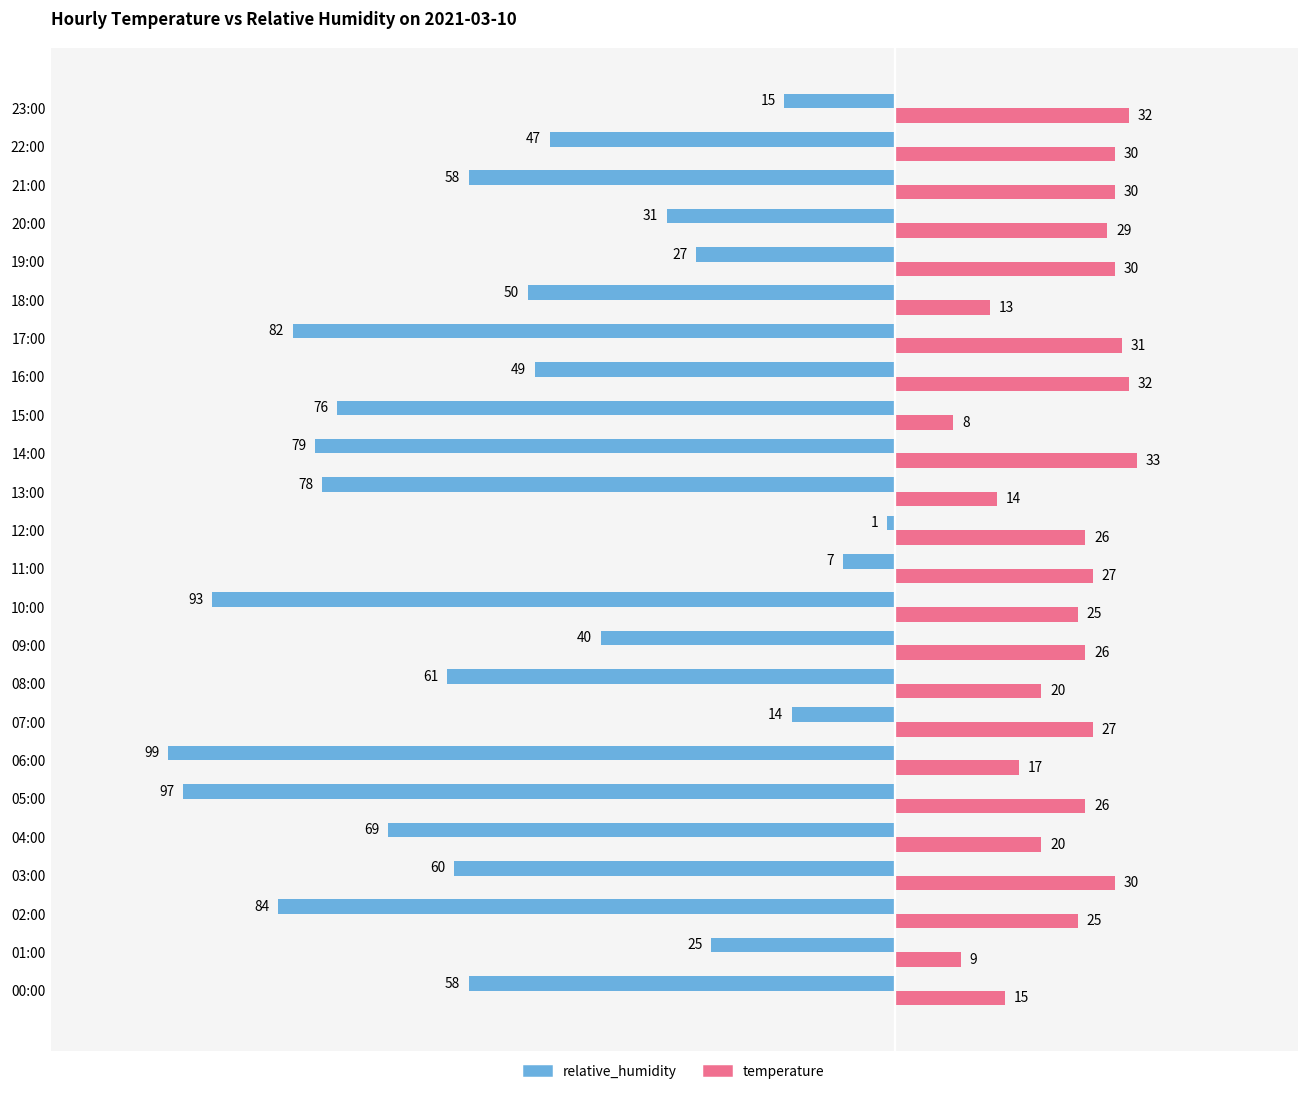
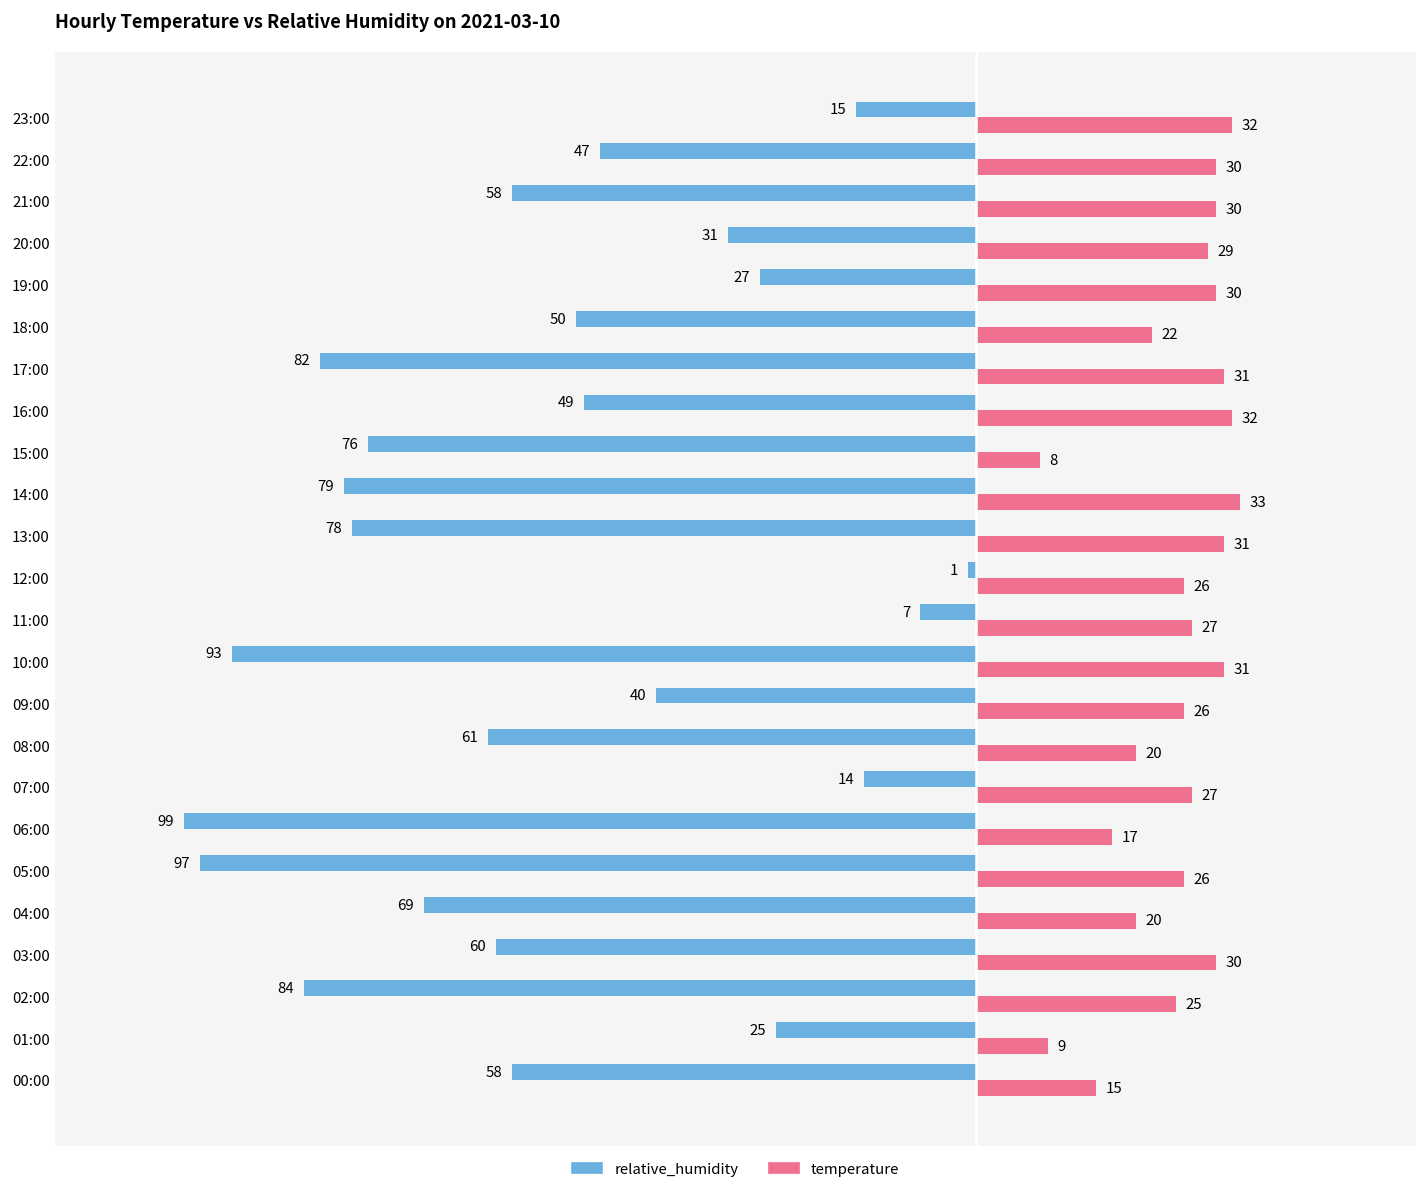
temperature, 18:00: 13 -> 22
temperature, 13:00: 14 -> 31
temperature, 10:00: 25 -> 31
